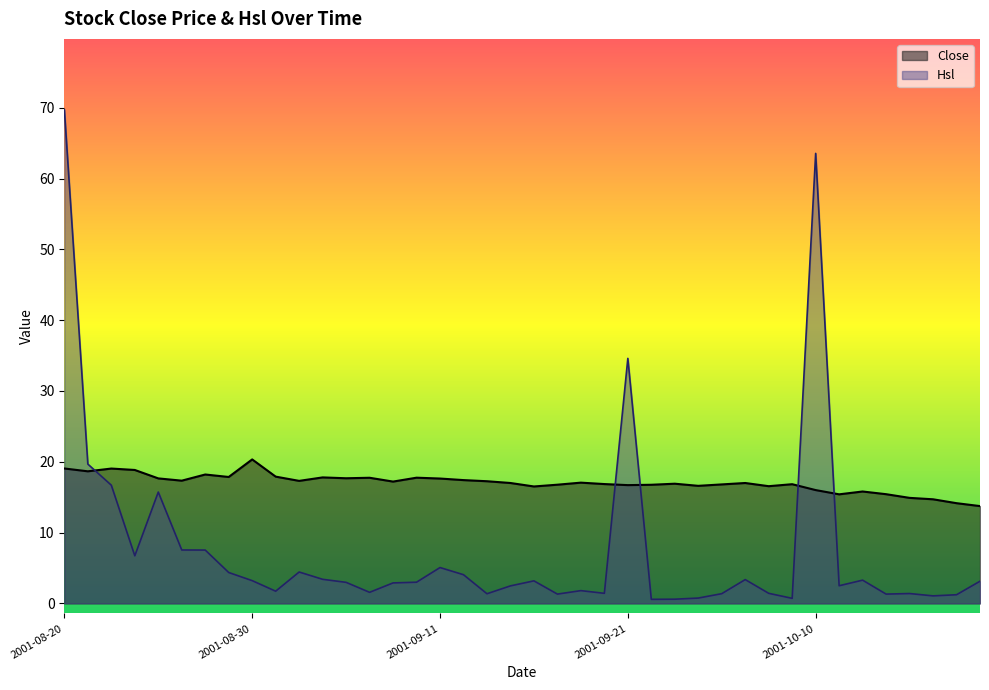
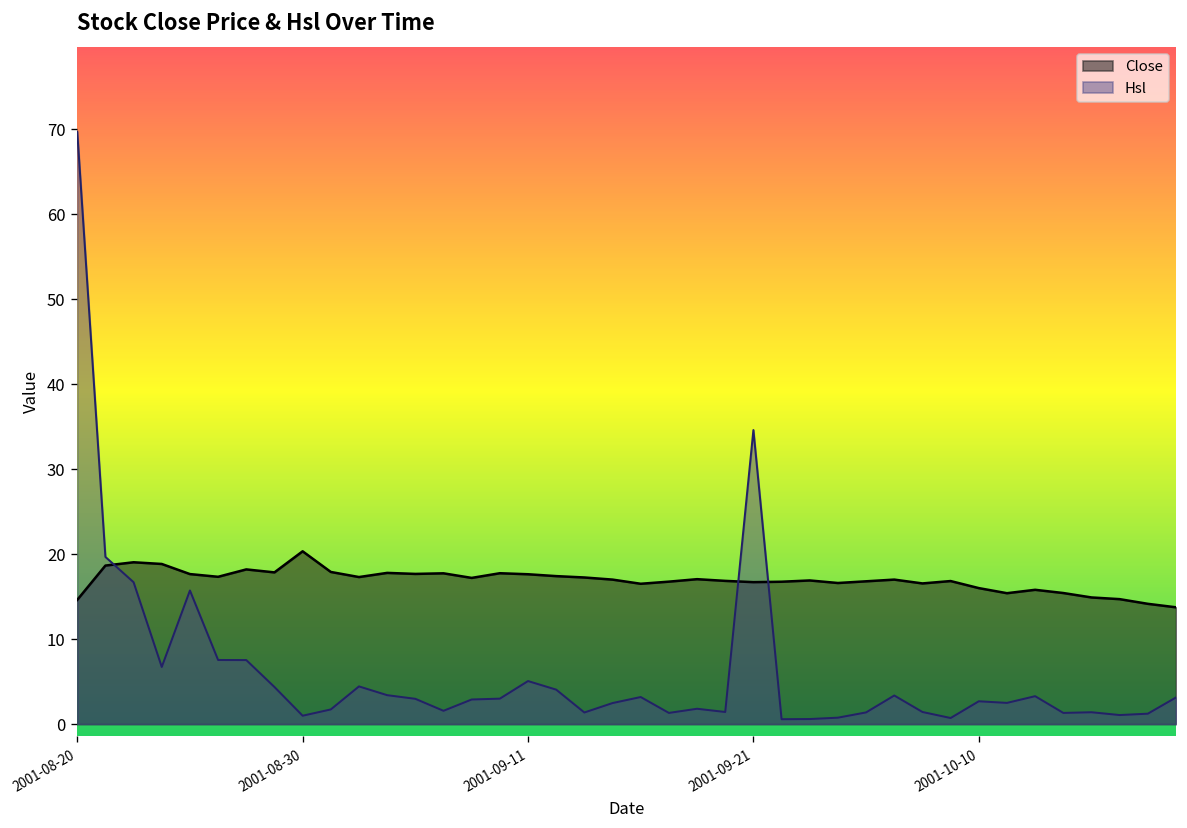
Close, 2001-08-20: 19 -> 15
Hsl, 2001-08-30: 3 -> 1
Hsl, 2001-10-10: 64 -> 3
